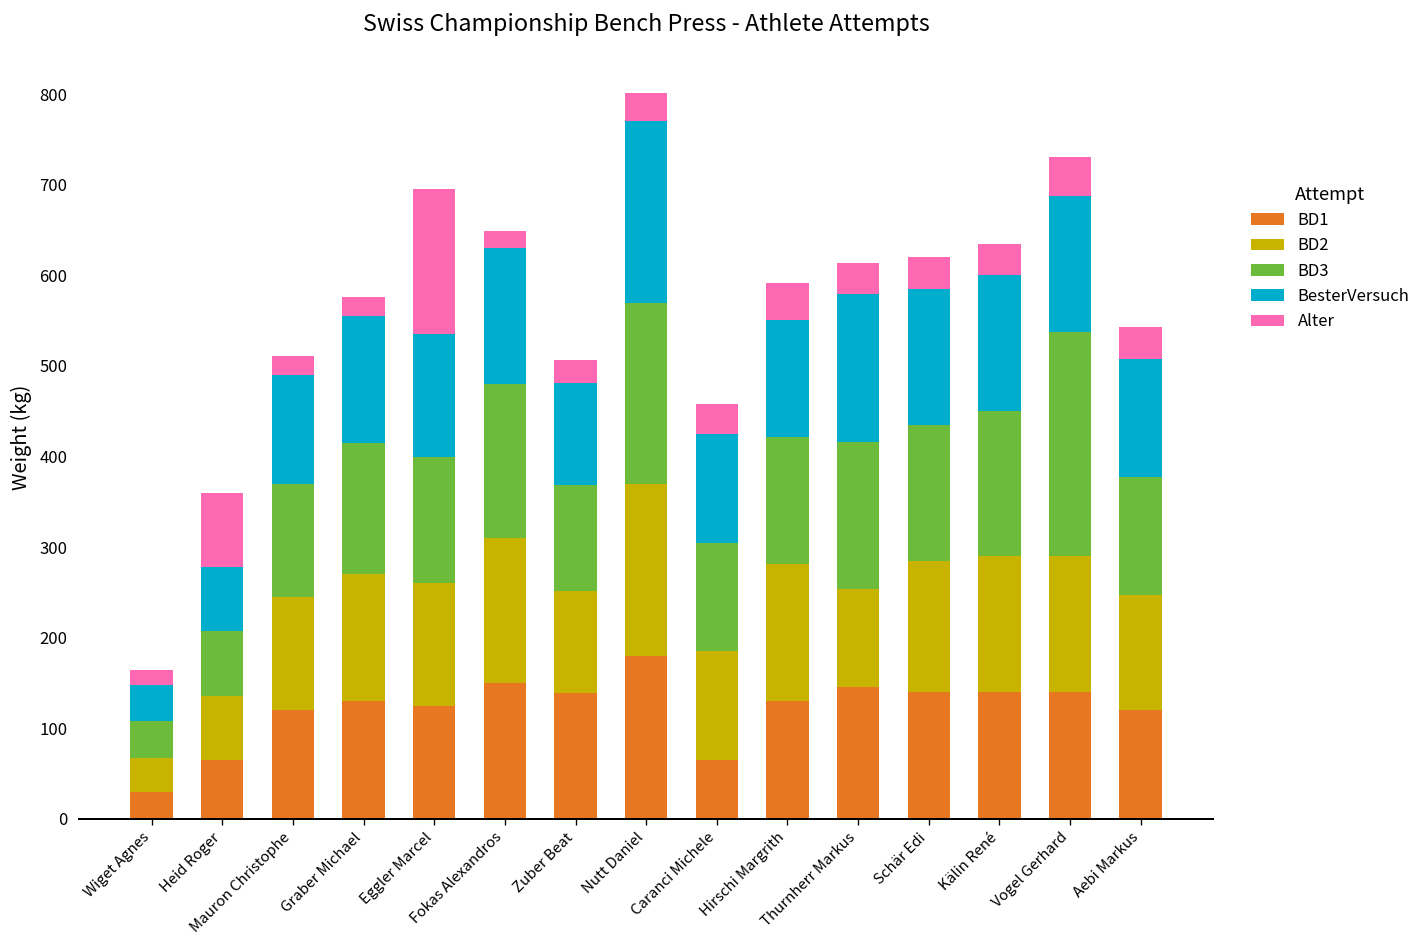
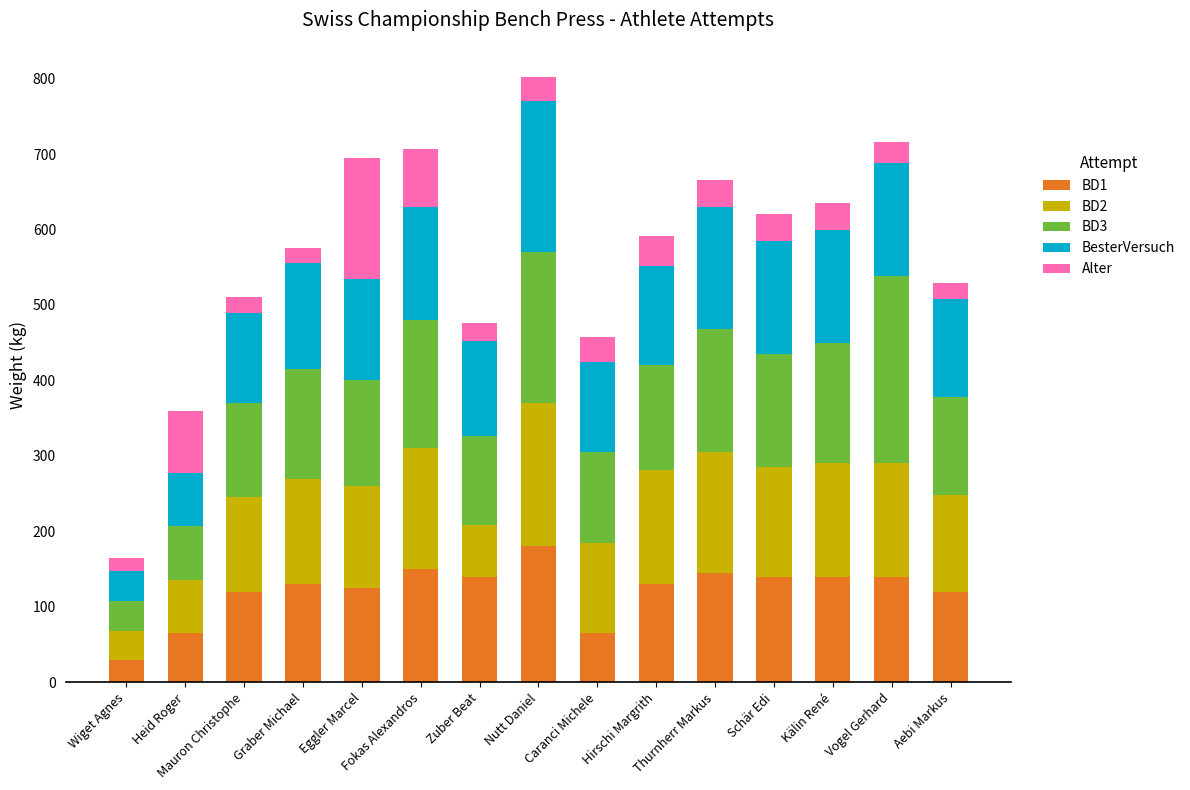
Alter, Fokas Alexandros: 20 -> 80
BD2, Zuber Beat: 110 -> 70
BesterVersuch, Zuber Beat: 110 -> 130
BD2, Thurnherr Markus: 110 -> 160
Alter, Vogel Gerhard: 40 -> 30
Alter, Aebi Markus: 40 -> 20
